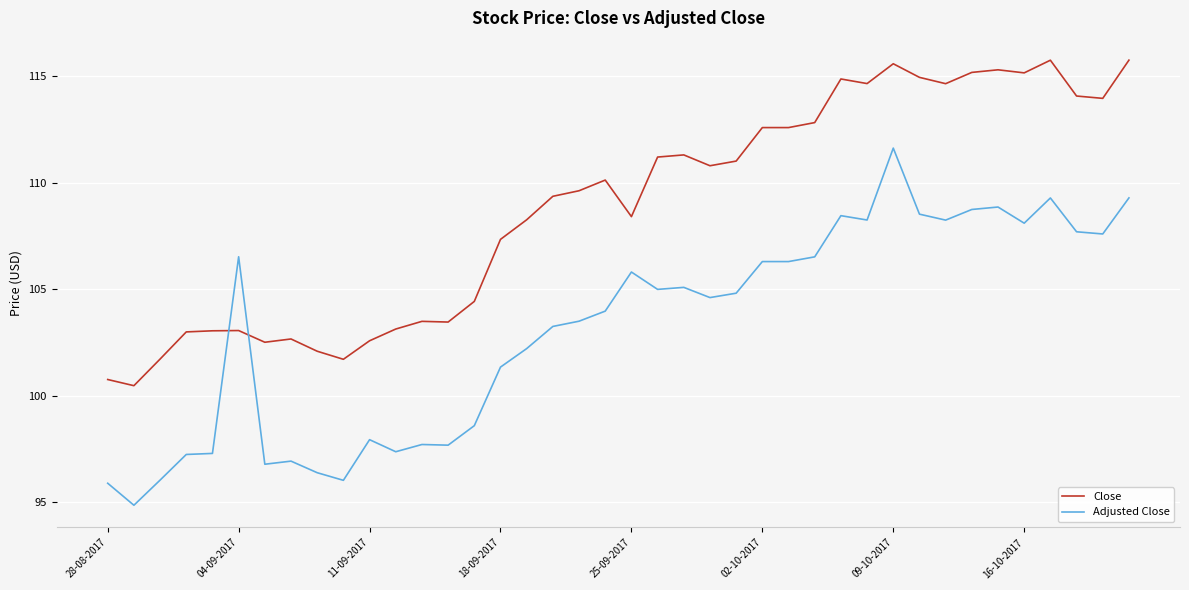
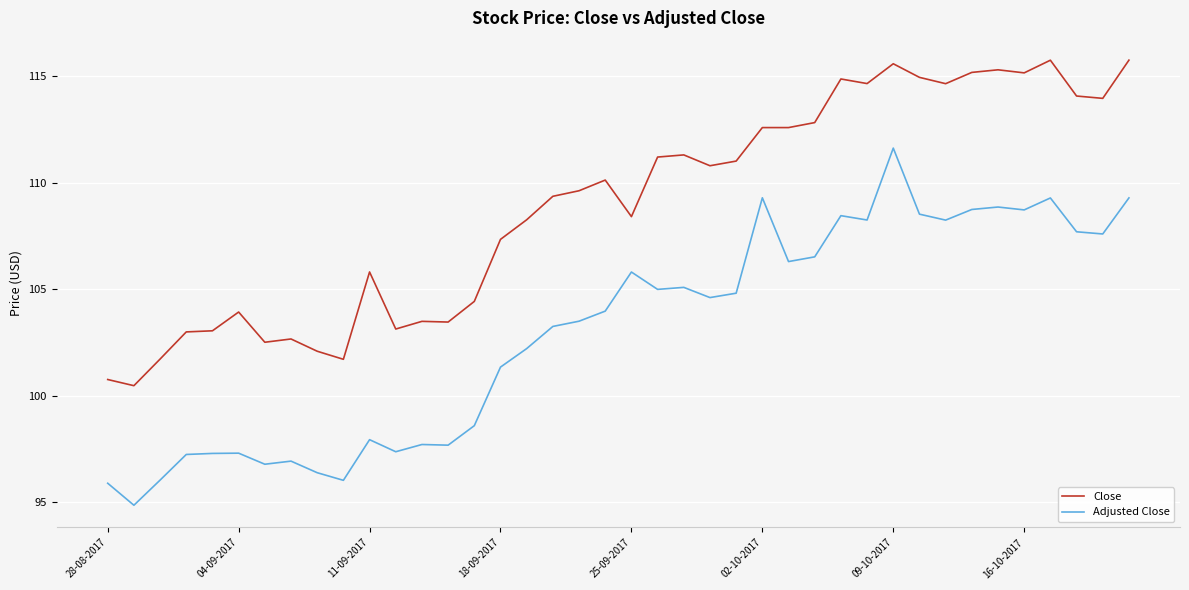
Close, 04-09-2017: 103.1 -> 103.9
Adjusted Close, 04-09-2017: 106.5 -> 97.3
Close, 11-09-2017: 102.6 -> 105.8
Adjusted Close, 02-10-2017: 106.3 -> 109.3
Adjusted Close, 16-10-2017: 108.1 -> 108.7
